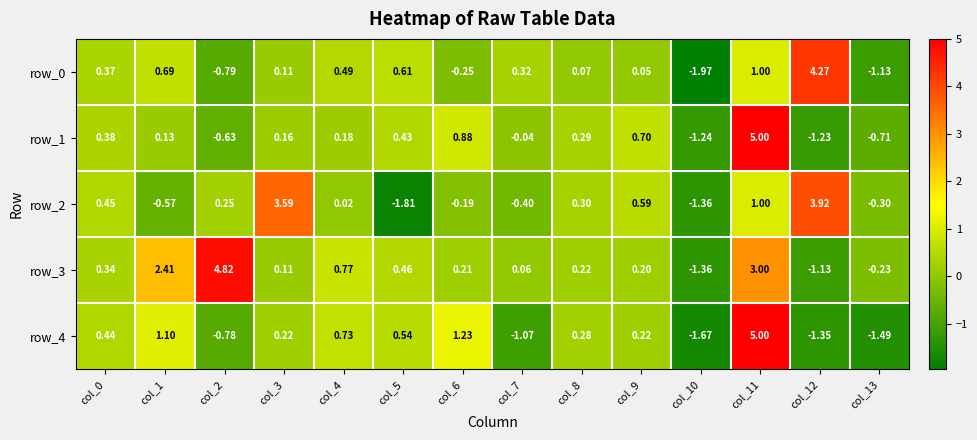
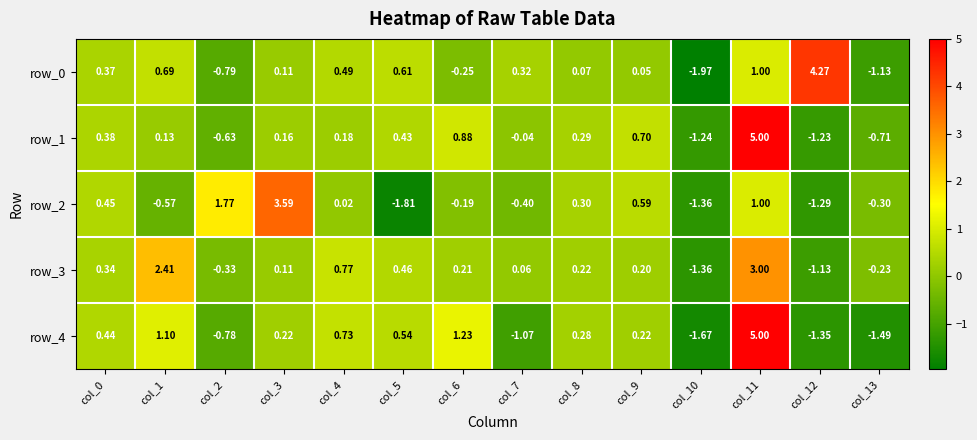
row_2, col_2: 0.25 -> 1.77
row_2, col_12: 3.92 -> -1.29
row_3, col_2: 4.82 -> -0.33
